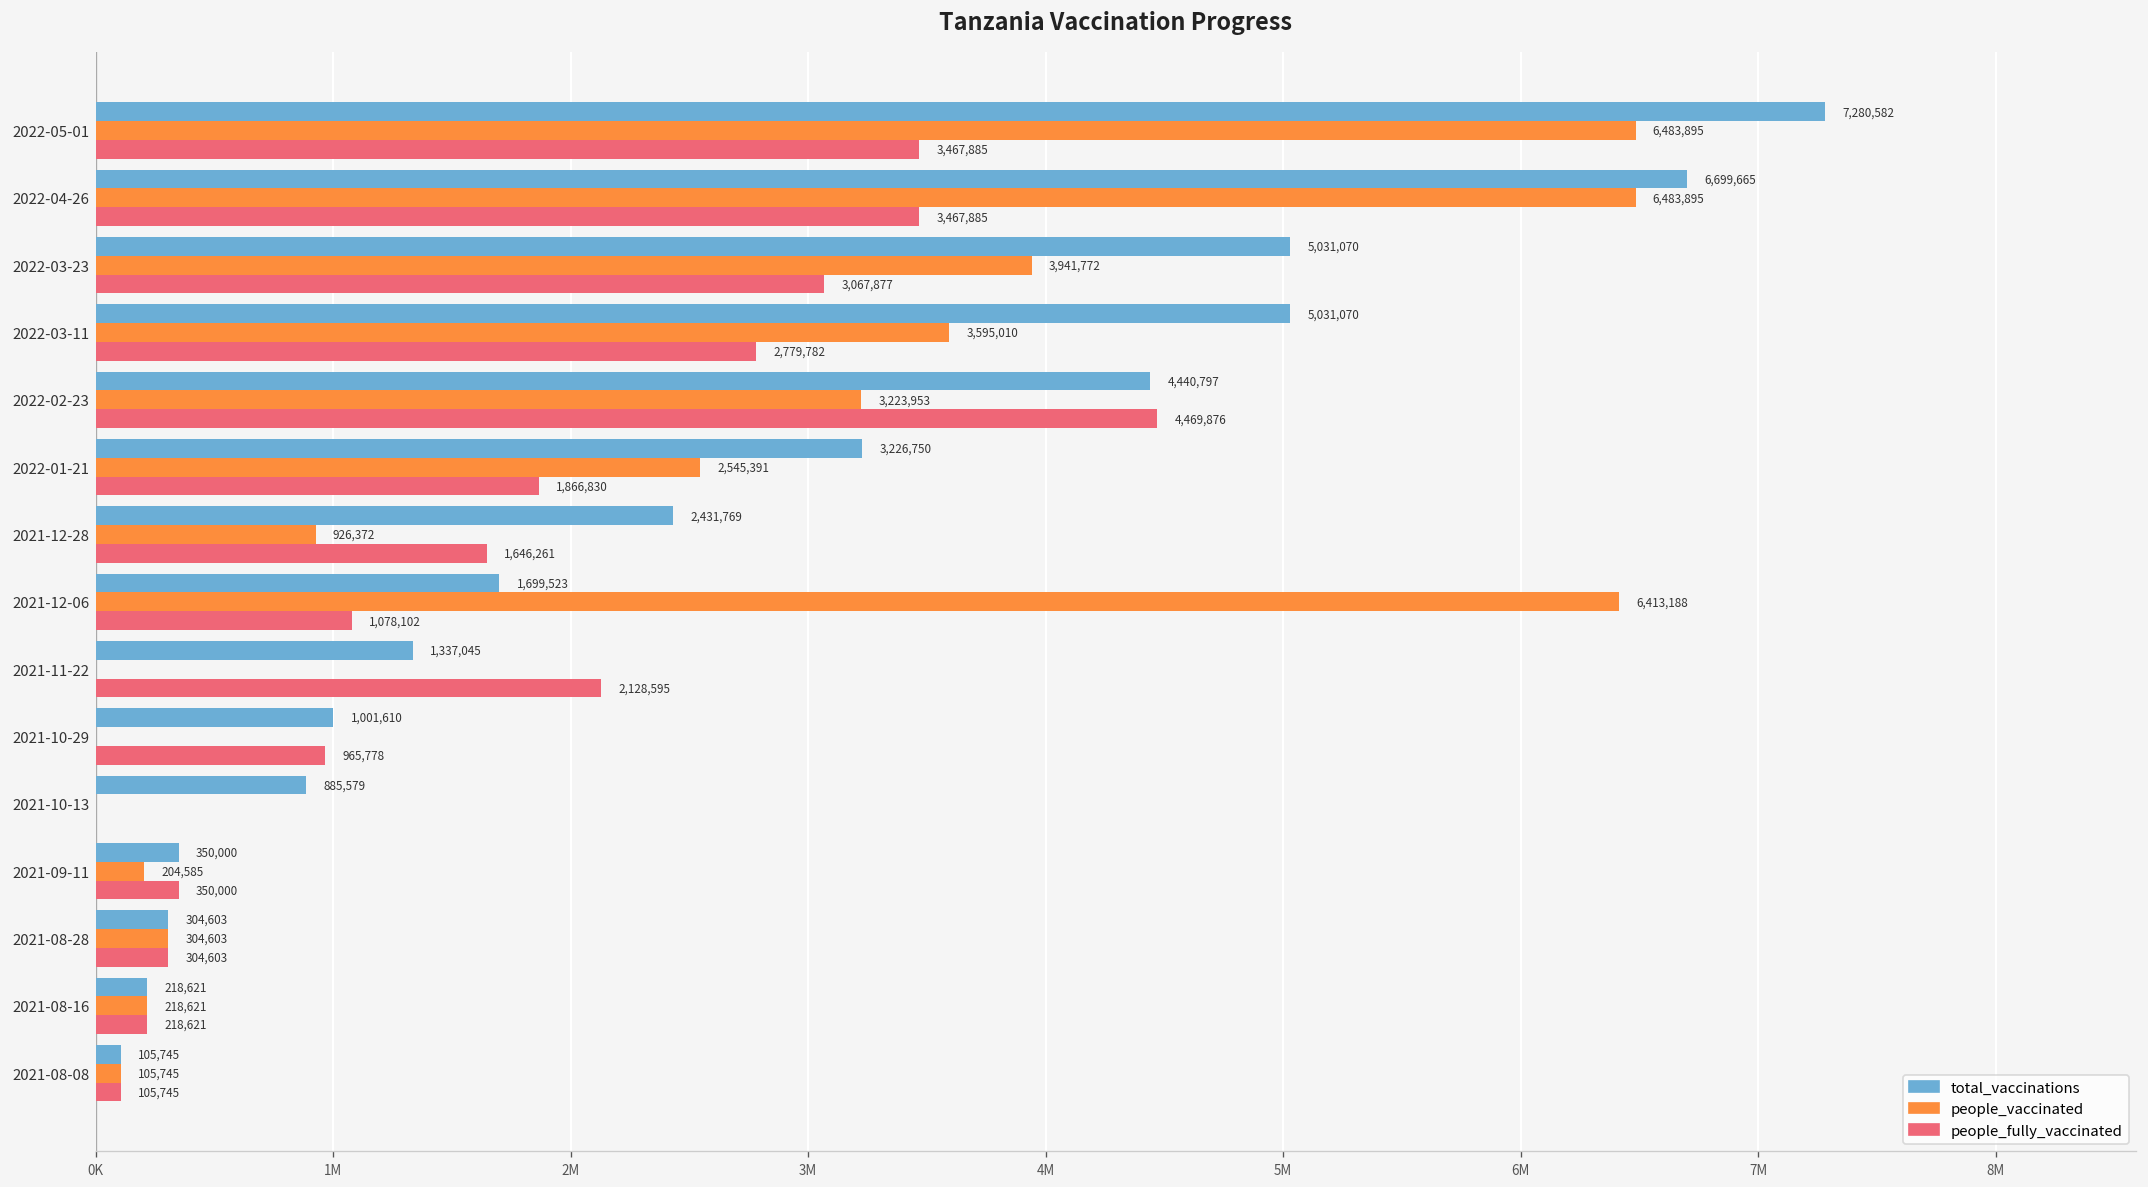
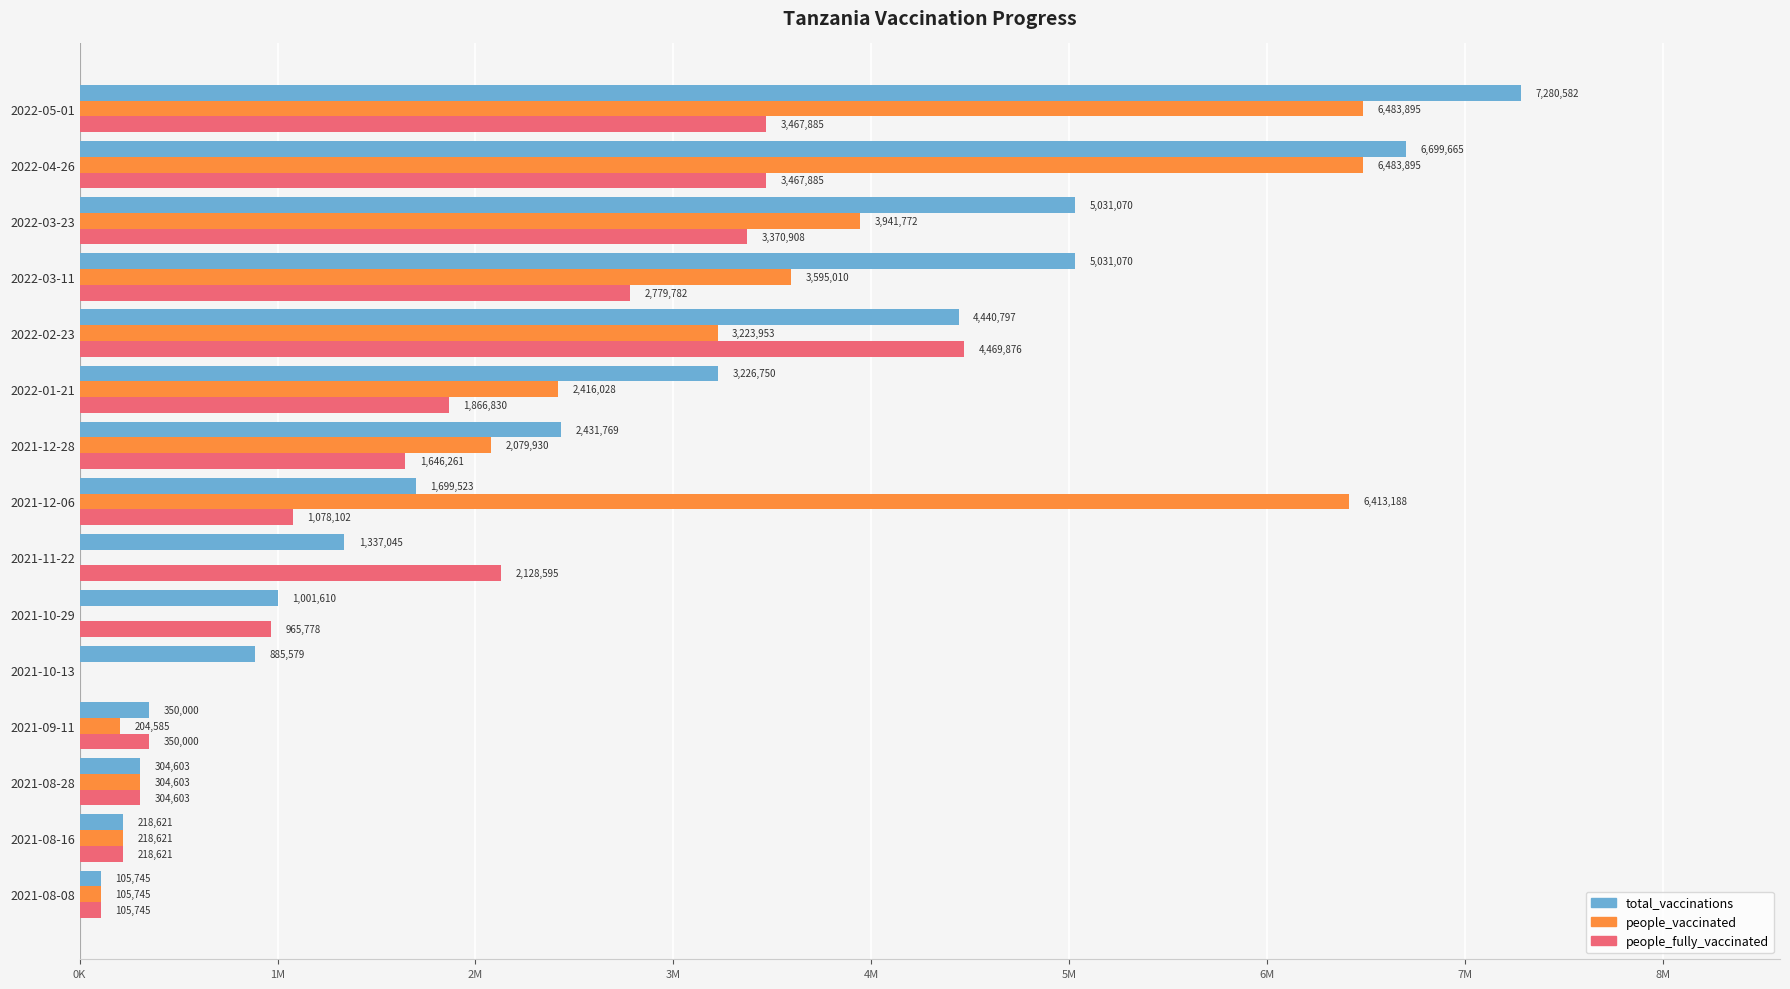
people_fully_vaccinated, 2022-03-23: 3,067,877 -> 3,370,908
people_vaccinated, 2022-01-21: 2,545,391 -> 2,416,028
people_vaccinated, 2021-12-28: 926,372 -> 2,079,930
